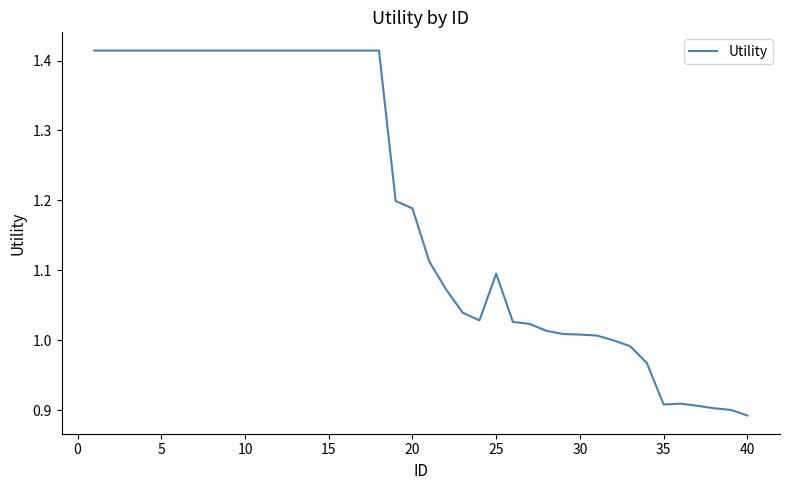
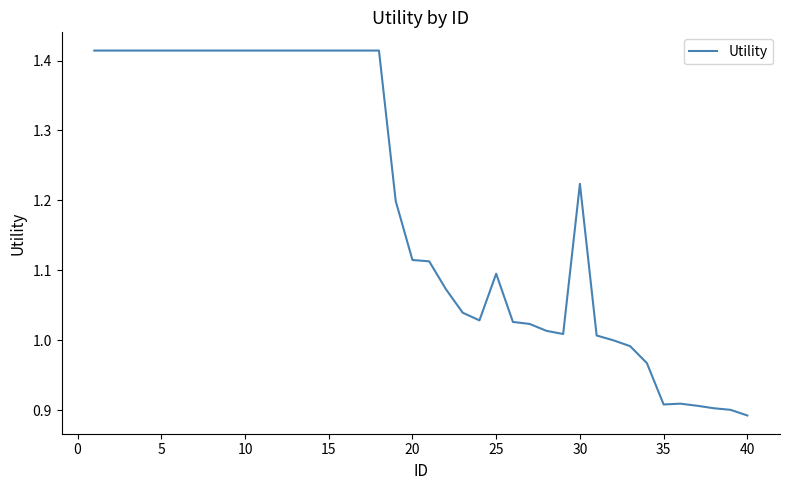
20: 1.19 -> 1.11
30: 1.01 -> 1.22
